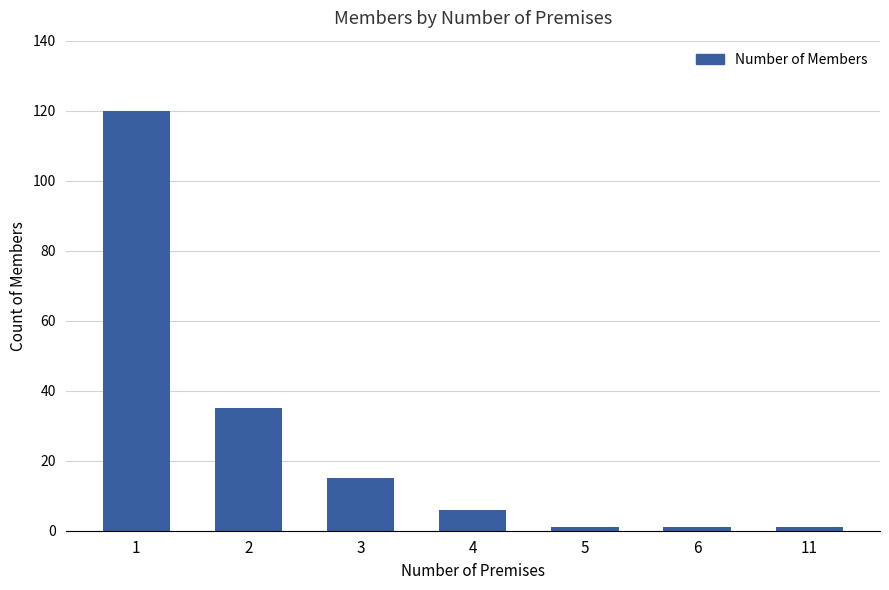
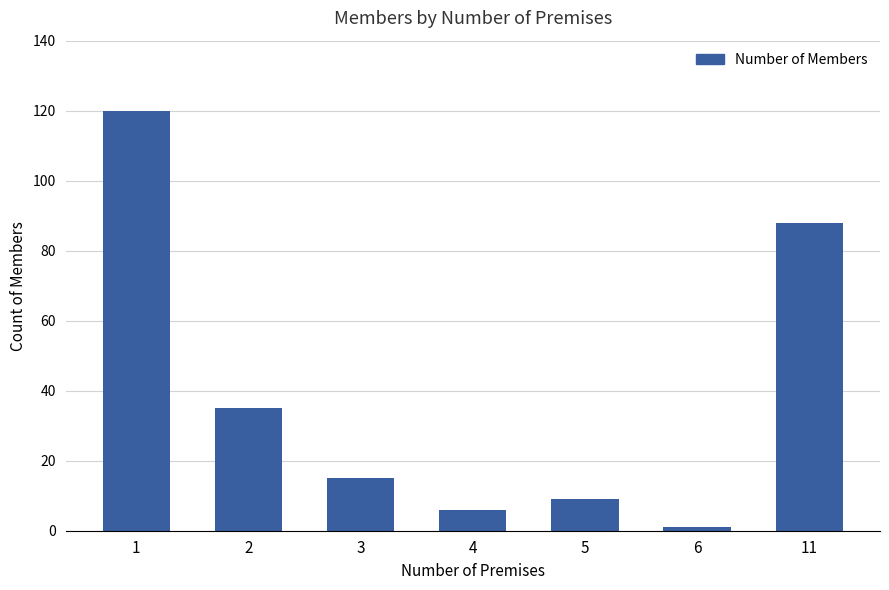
5: 1 -> 9
11: 1 -> 88
